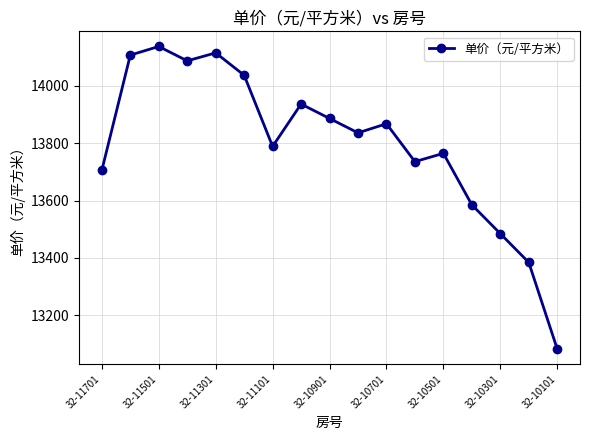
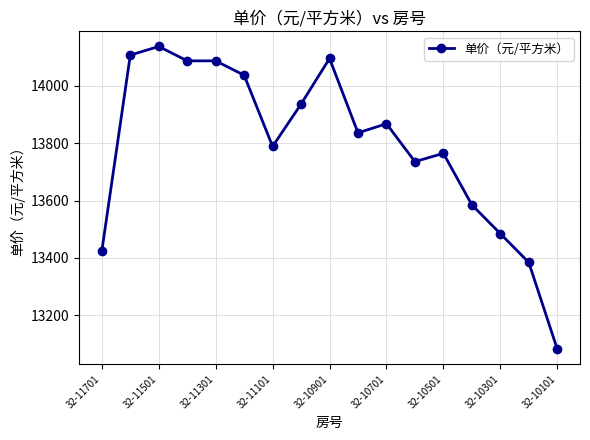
32-11701: 13710 -> 13420
32-11301: 14110 -> 14090
32-10901: 13890 -> 14090
